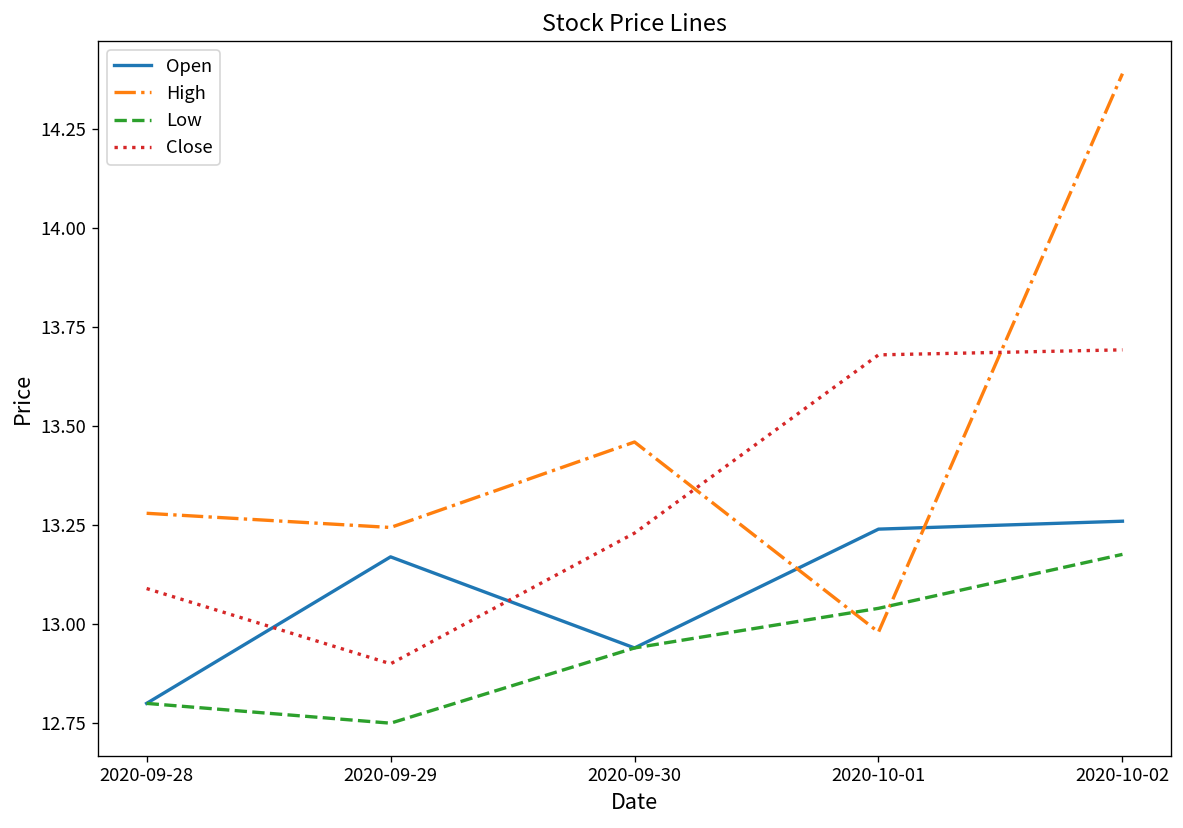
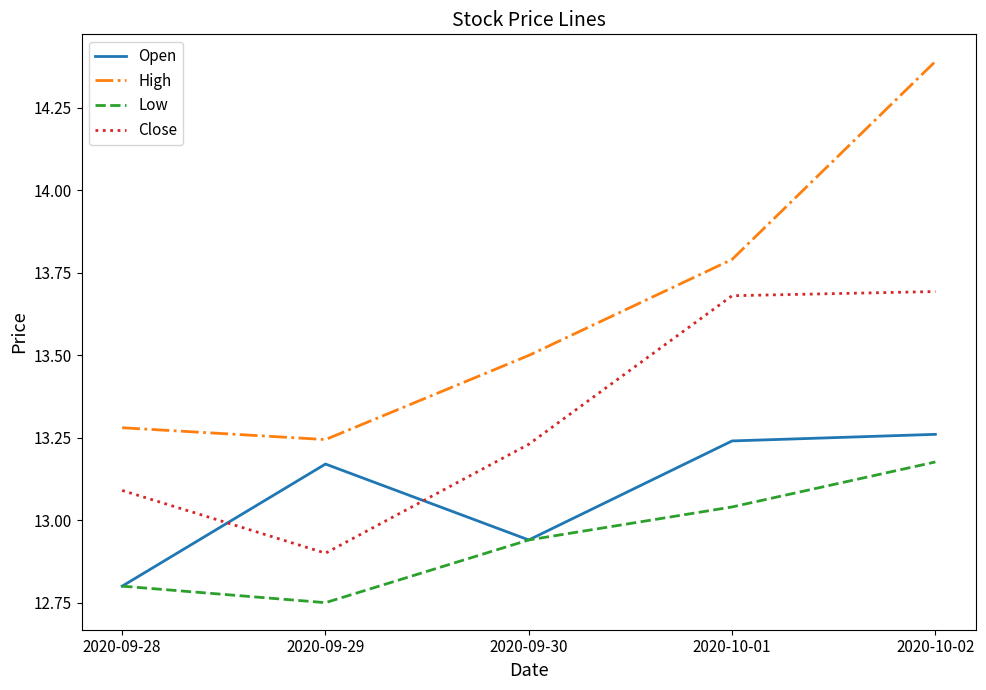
High, 2020-09-30: 13.46 -> 13.50
High, 2020-10-01: 12.98 -> 13.79
